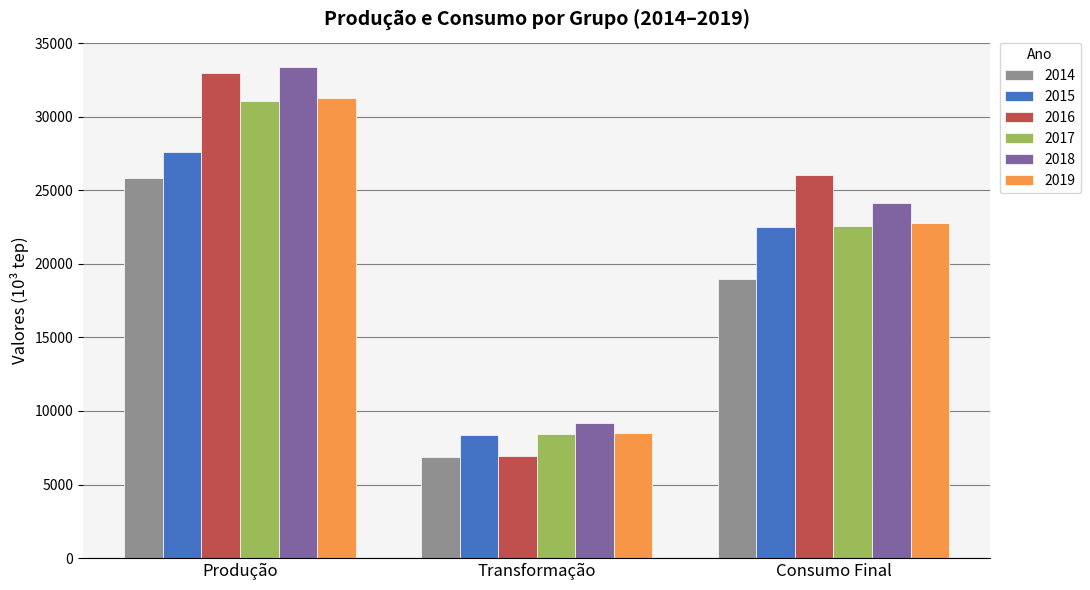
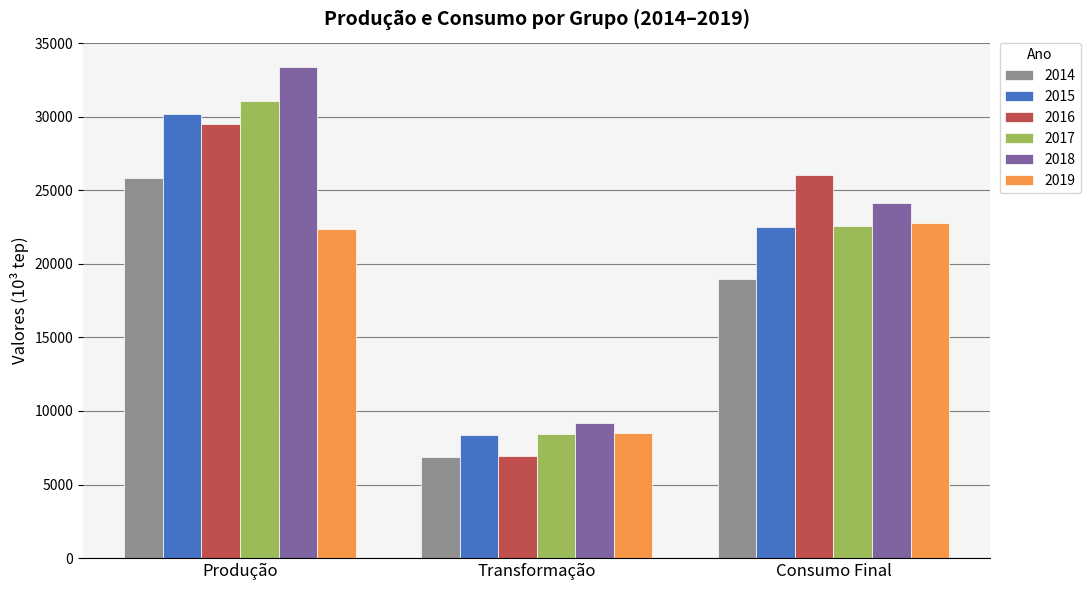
2015, Produção: 27600 -> 30200
2016, Produção: 33000 -> 29500
2019, Produção: 31200 -> 22400
